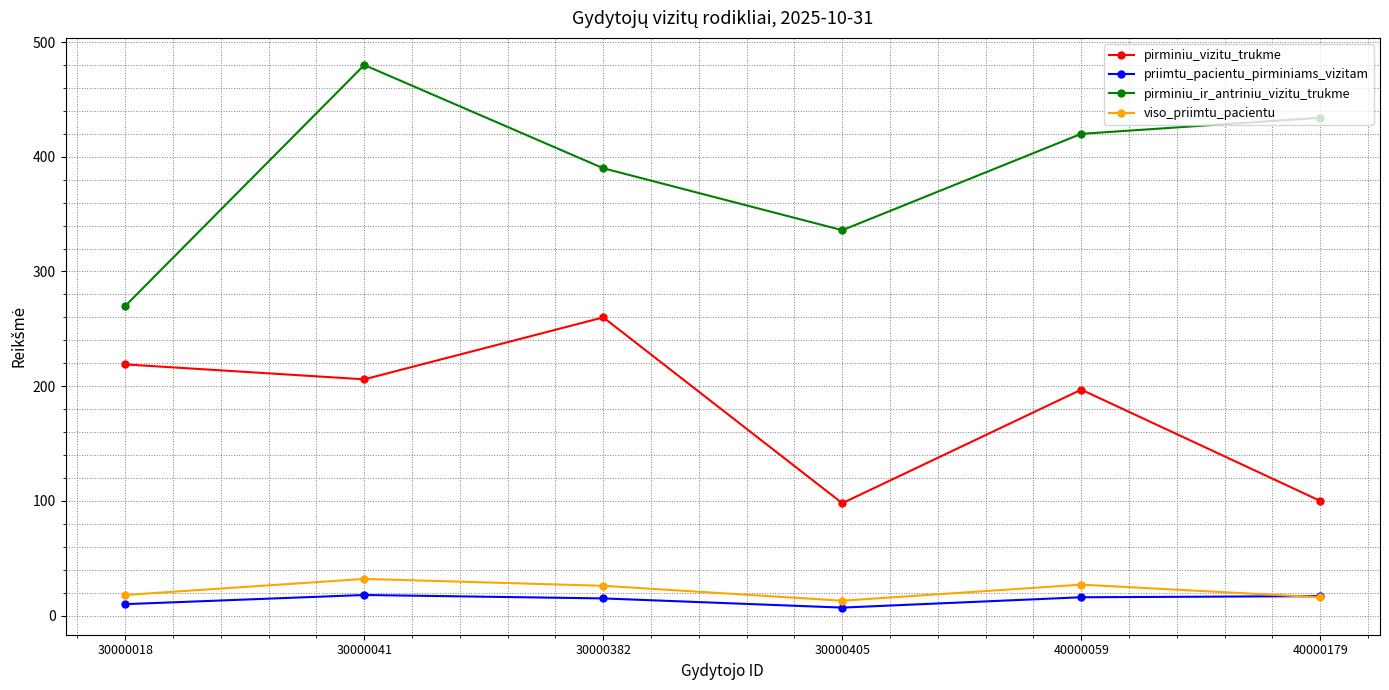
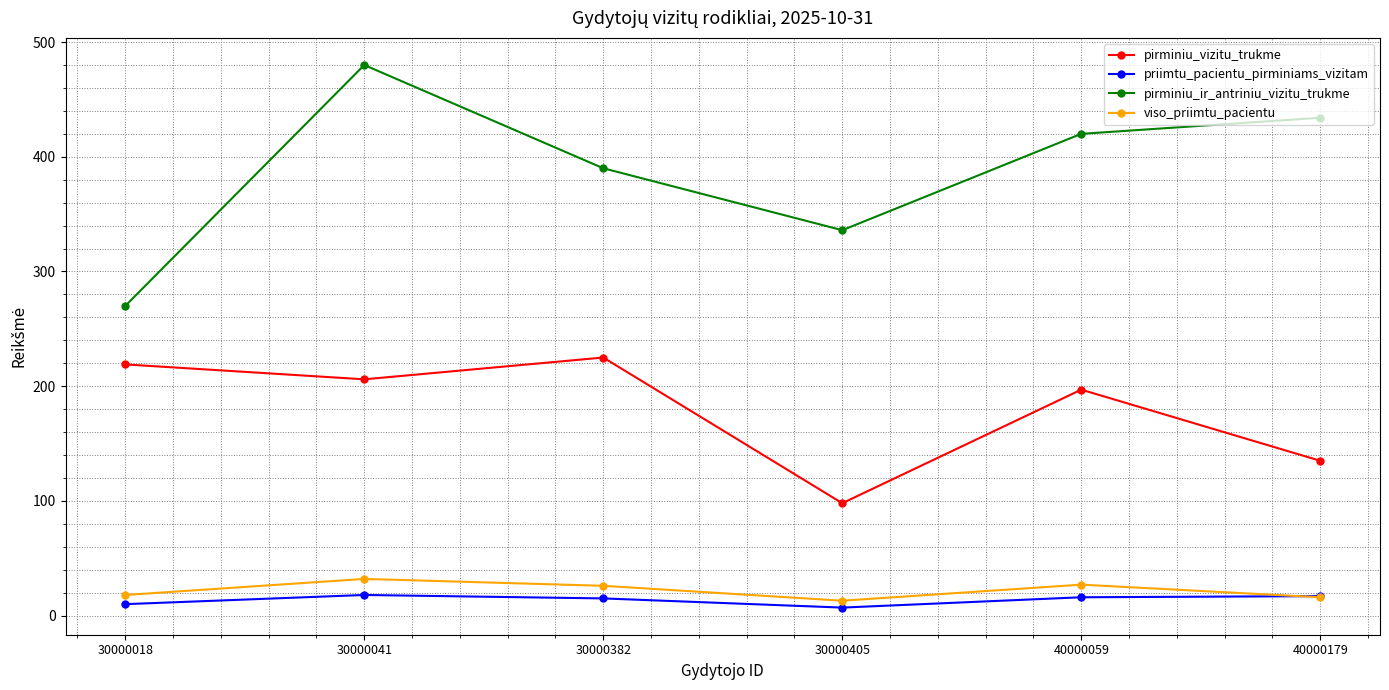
pirminiu_vizitu_trukme, 30000382: 260 -> 225
pirminiu_vizitu_trukme, 40000179: 100 -> 135
